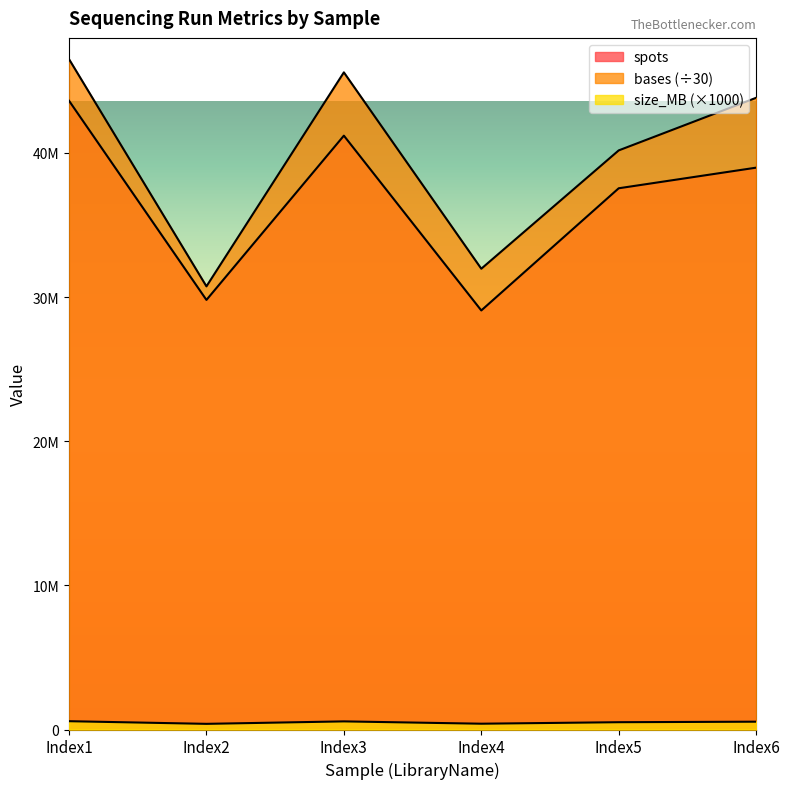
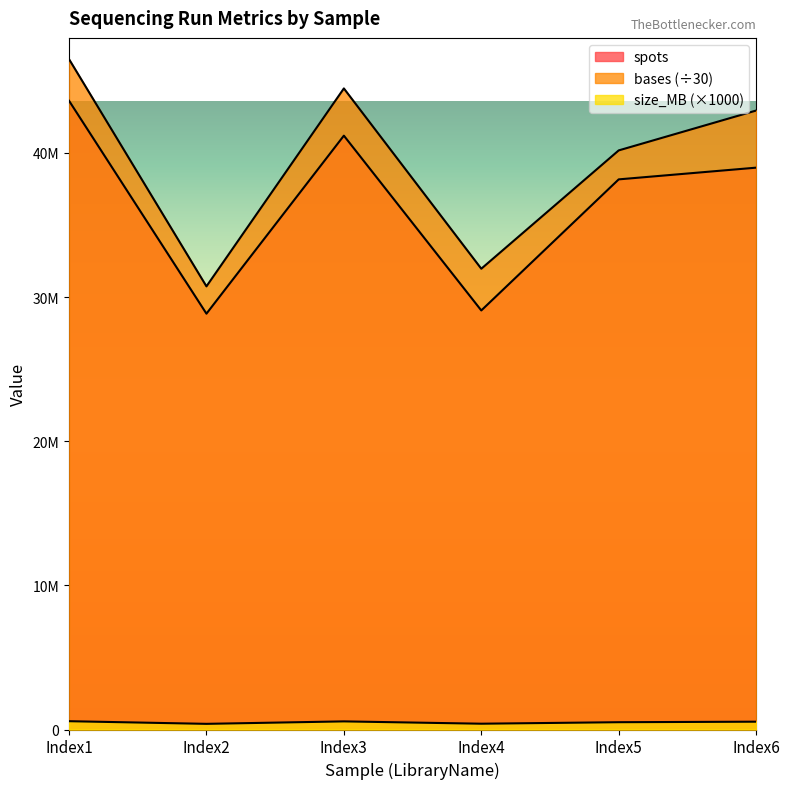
spots, Index2: 29800000 -> 28800000
bases (÷30), Index3: 45600000 -> 44500000
spots, Index5: 37500000 -> 38200000
bases (÷30), Index6: 43800000 -> 42900000
